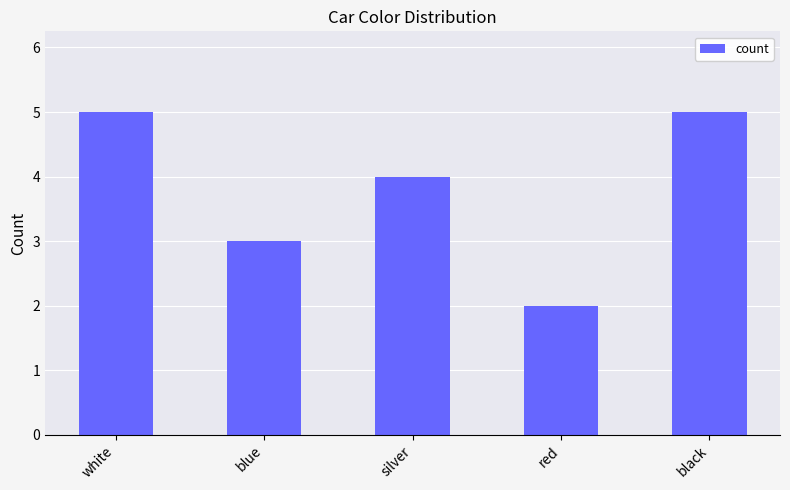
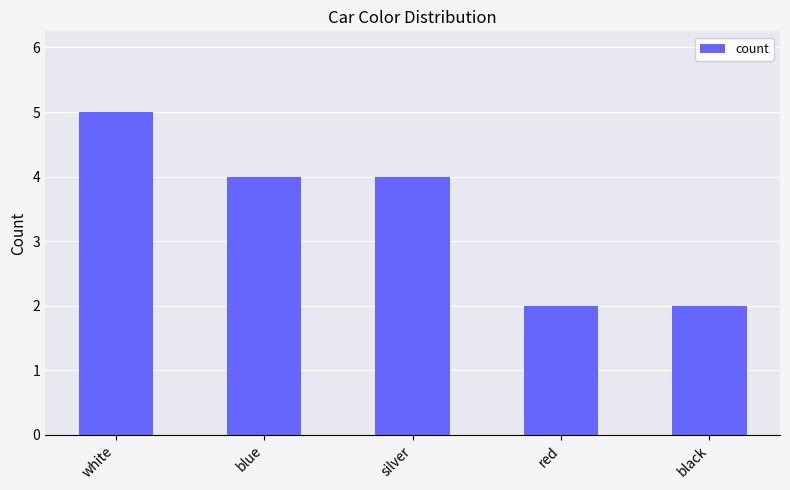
blue: 3 -> 4
black: 5 -> 2
